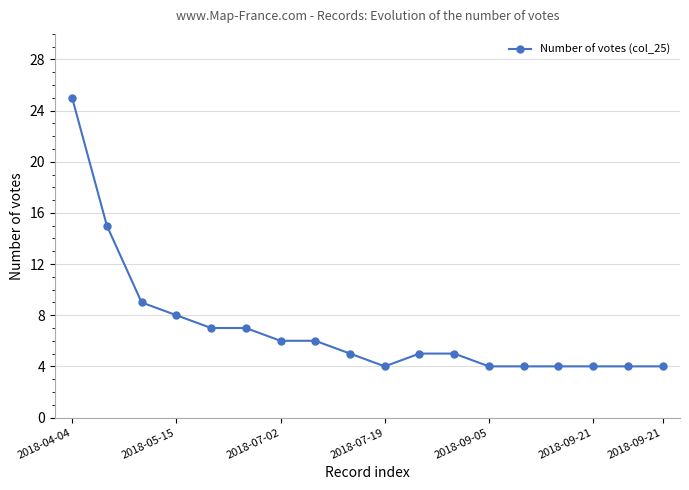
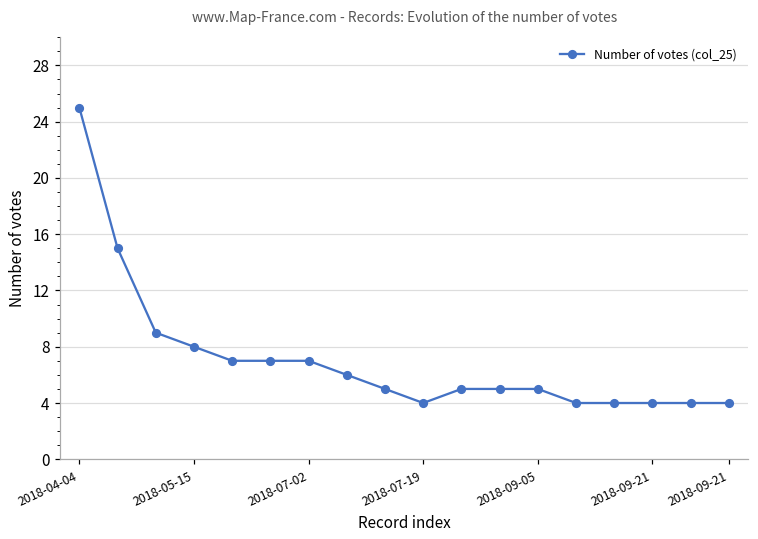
2018-07-02: 6 -> 7
2018-09-05: 4 -> 5
